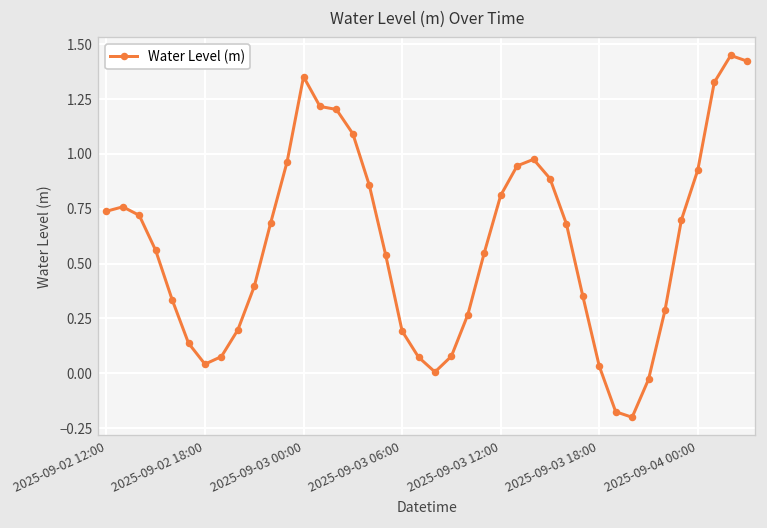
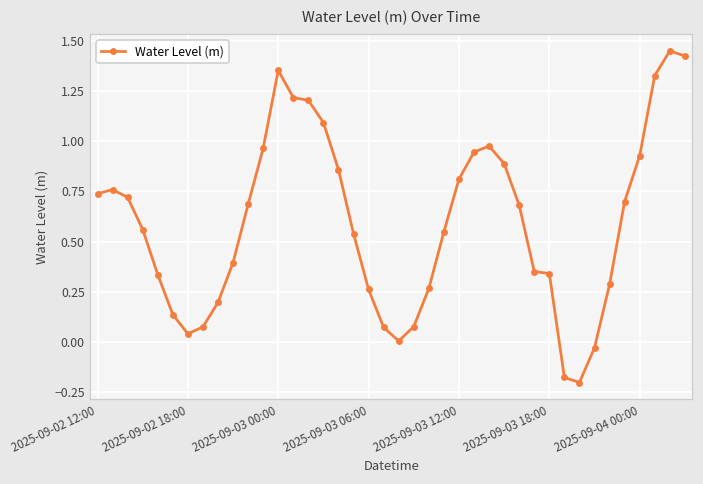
2025-09-03 06:00: 0.19 -> 0.26
2025-09-03 18:00: 0.03 -> 0.34
